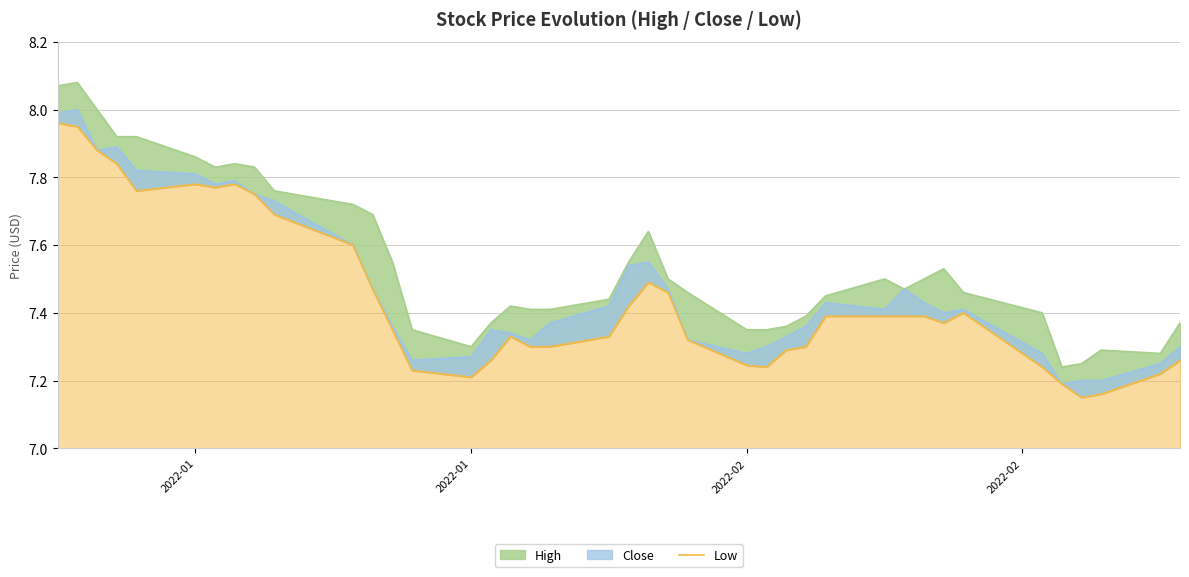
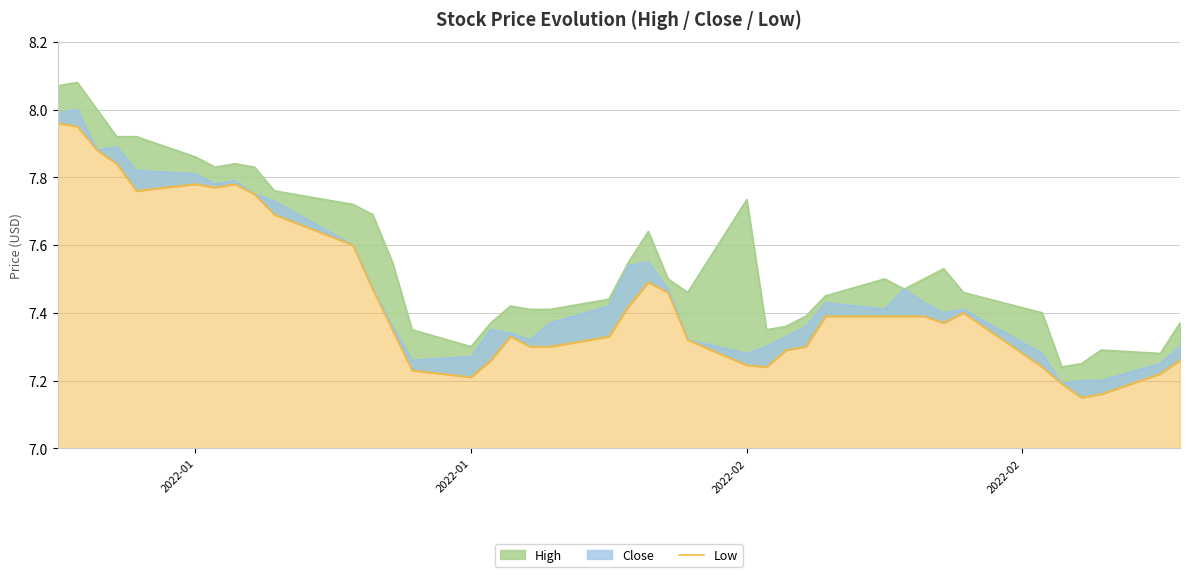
High, 2022-02: 7.35 -> 7.73
